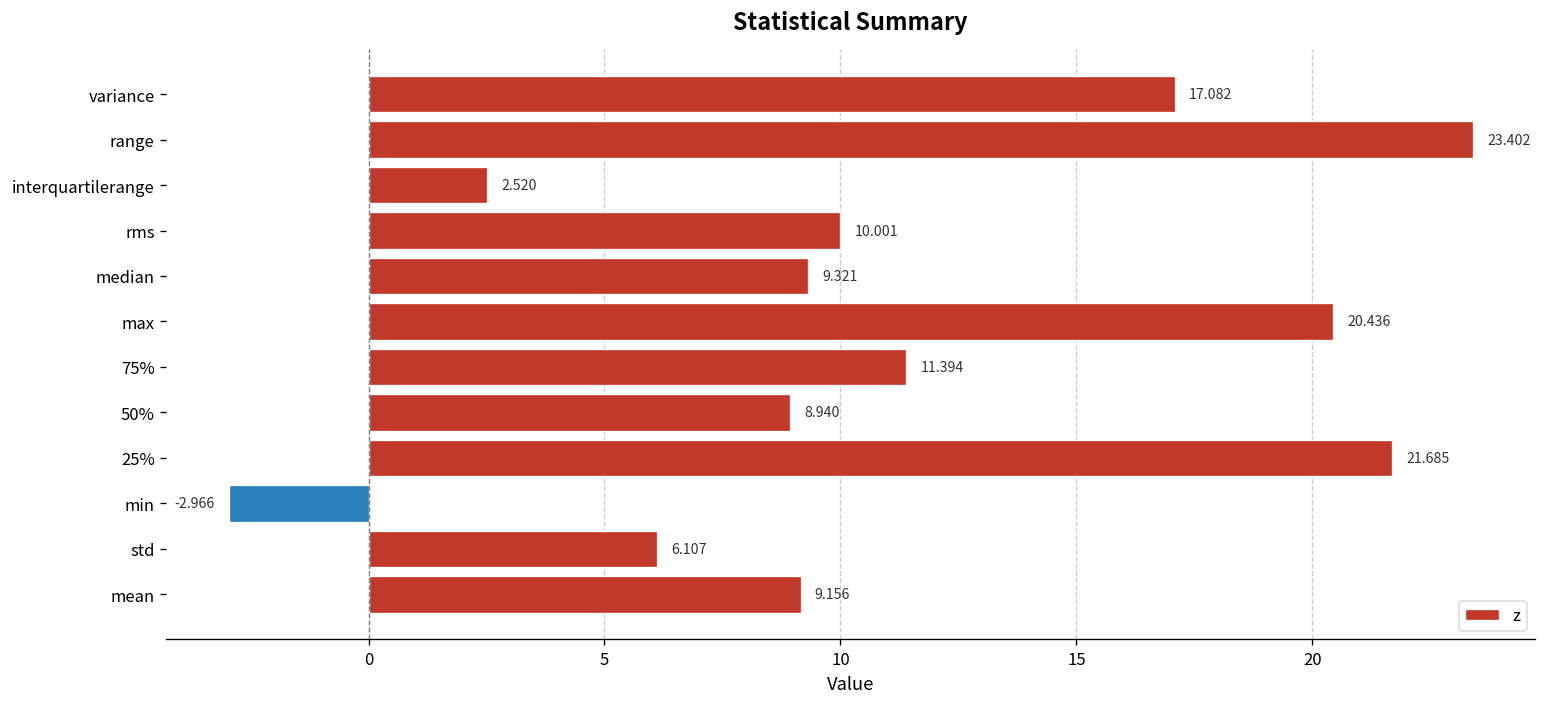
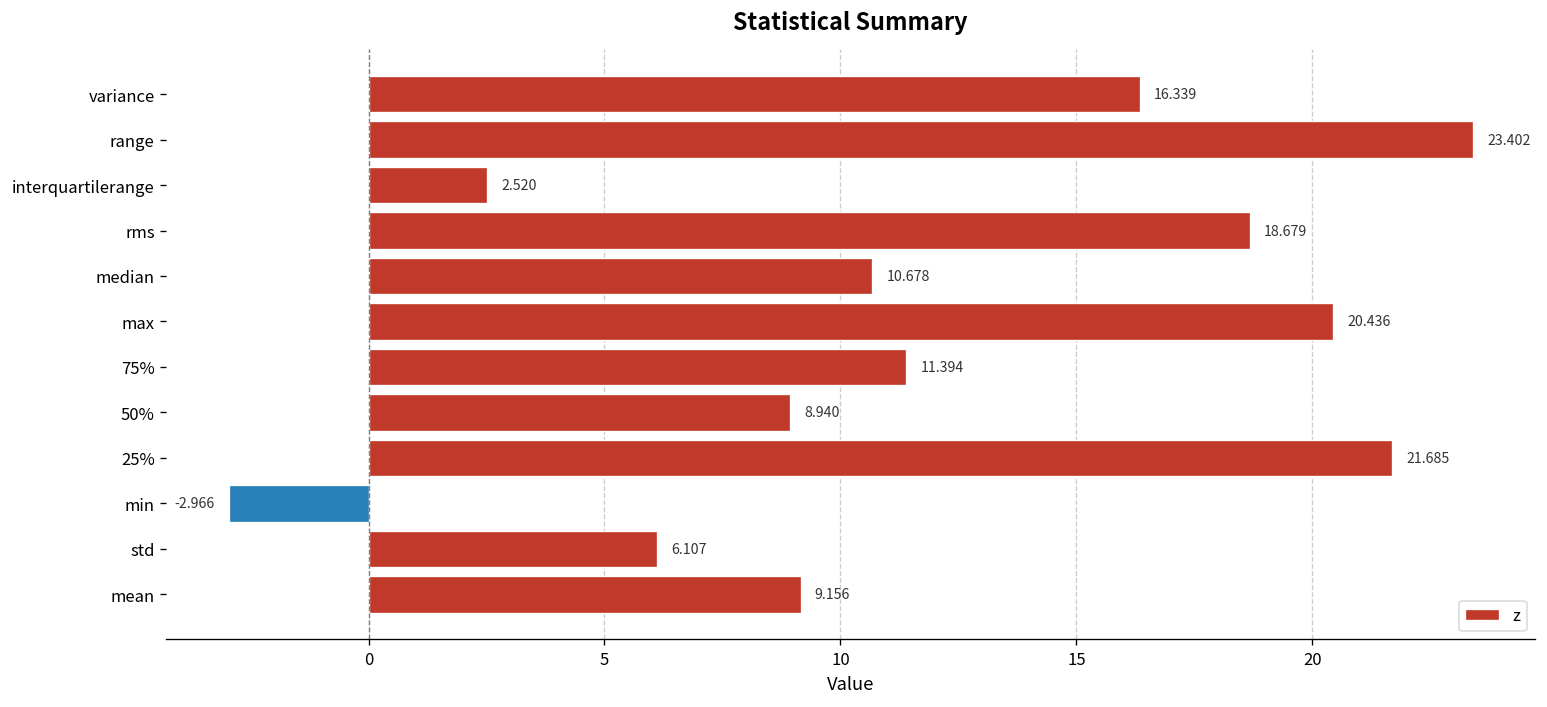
variance: 17.082 -> 16.339
rms: 10.001 -> 18.679
median: 9.321 -> 10.678
